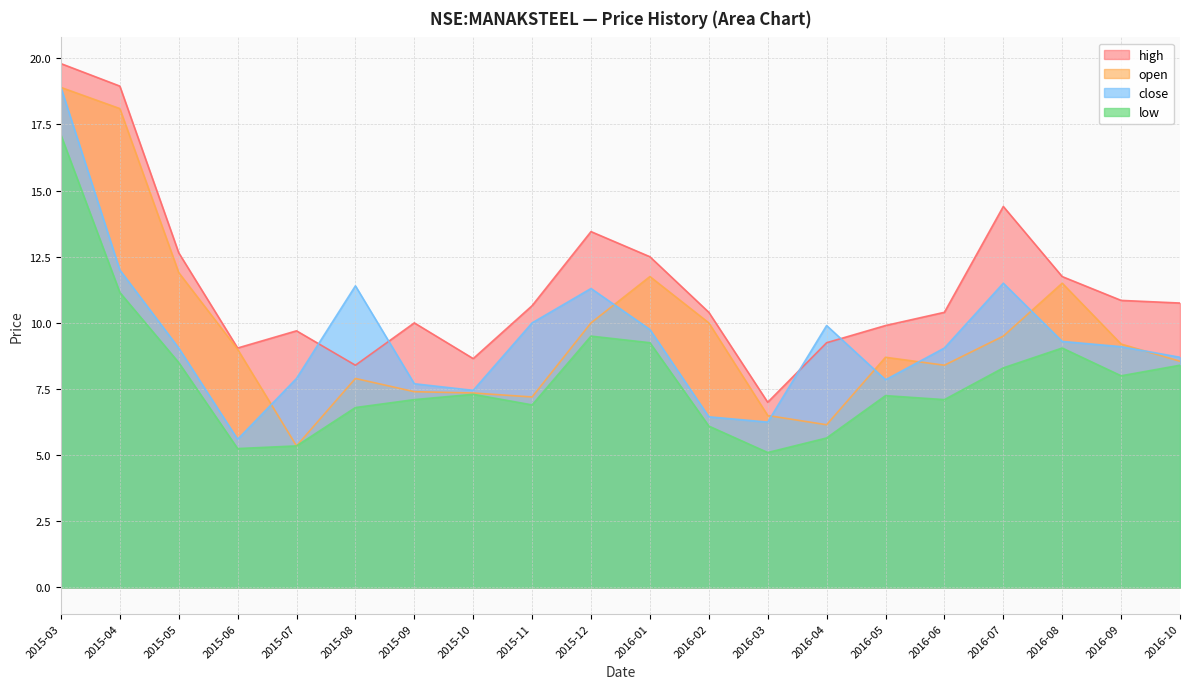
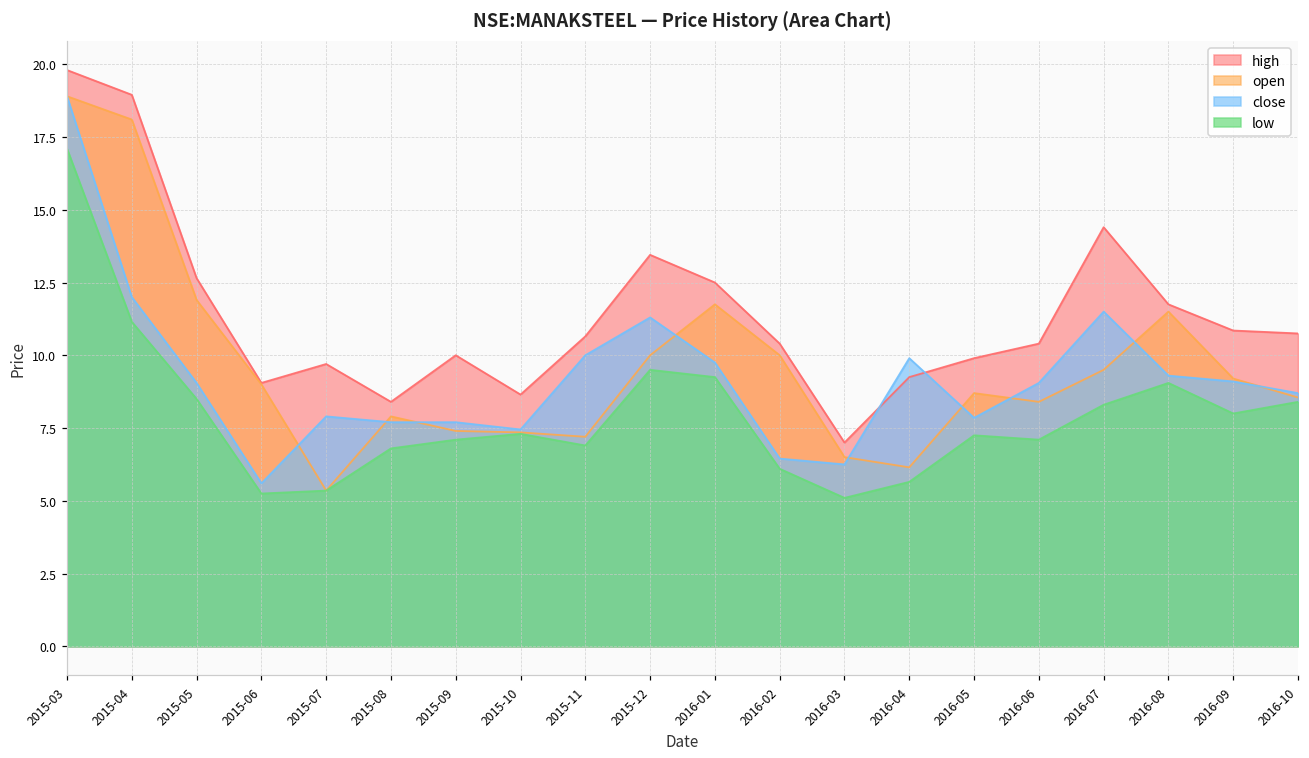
close, 2015-08: 11.4 -> 7.7
